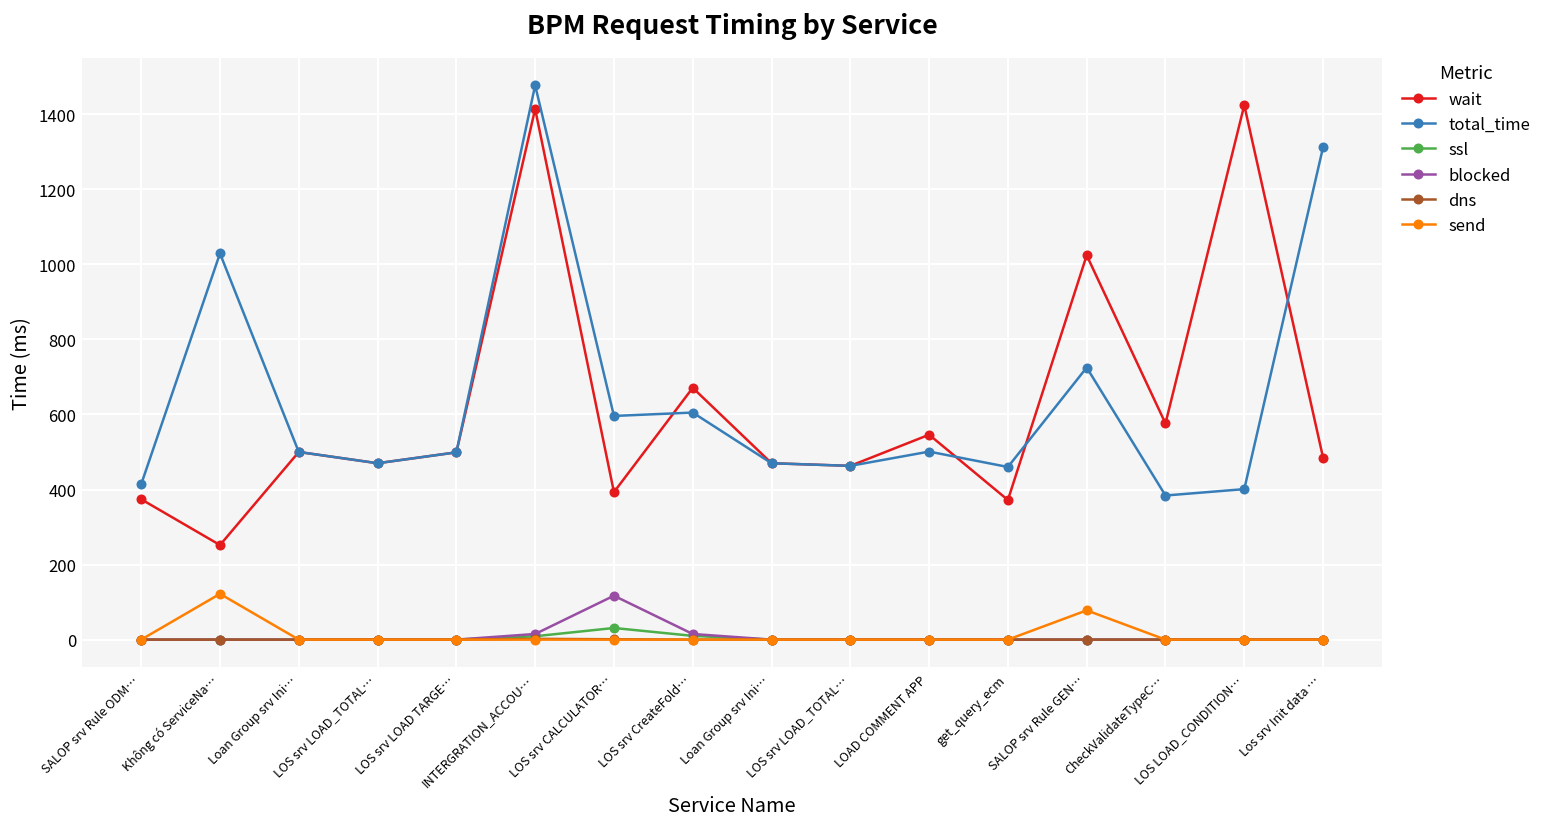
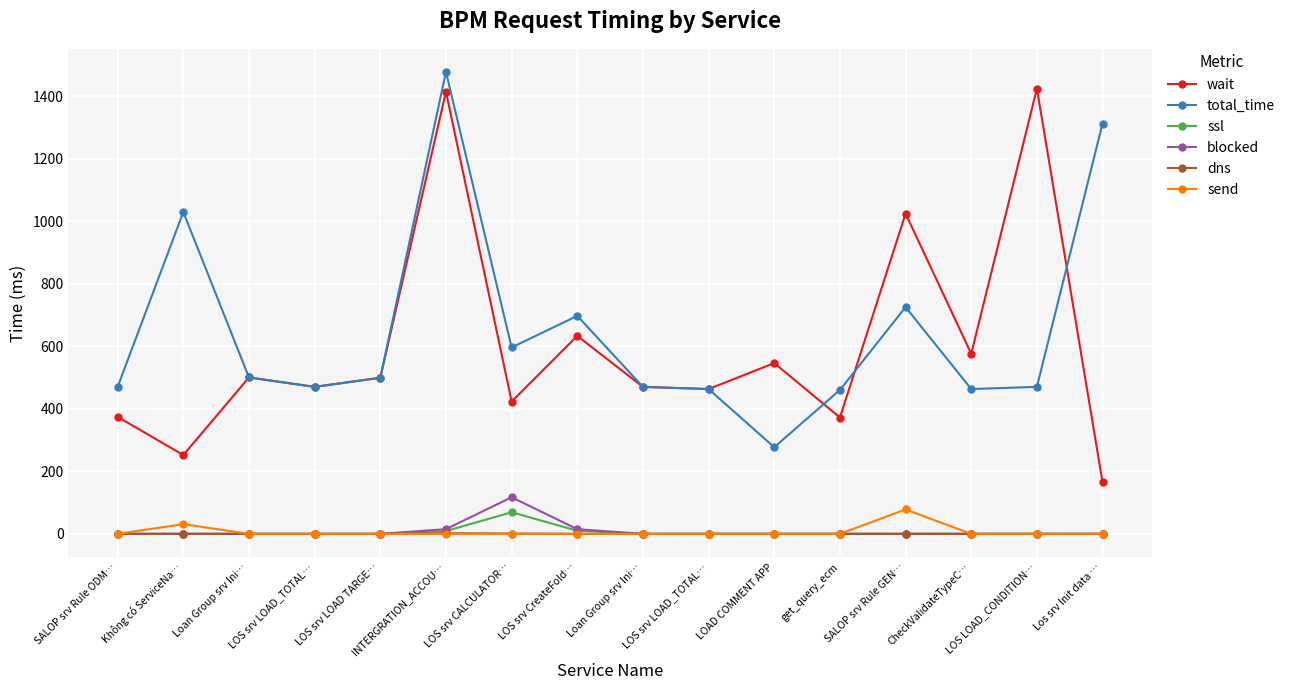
total_time, SALOP srv Rule ODM…: 410 -> 470
send, Không có ServiceNa…: 120 -> 30
wait, LOS srv CALCULATOR…: 390 -> 420
ssl, LOS srv CALCULATOR…: 30 -> 70
wait, LOS srv CreateFold…: 670 -> 630
total_time, LOS srv CreateFold…: 610 -> 700
total_time, LOAD COMMENT APP: 500 -> 280
total_time, CheckValidateTypeC…: 380 -> 460
total_time, LOS LOAD_CONDITION…: 400 -> 470
wait, Los srv Init data …: 490 -> 170
